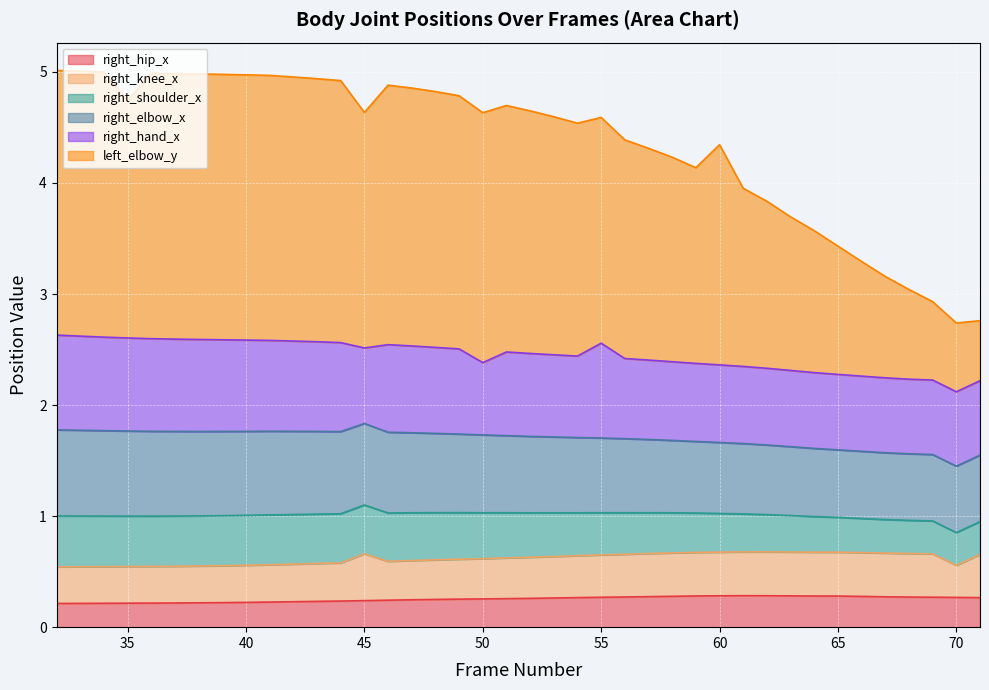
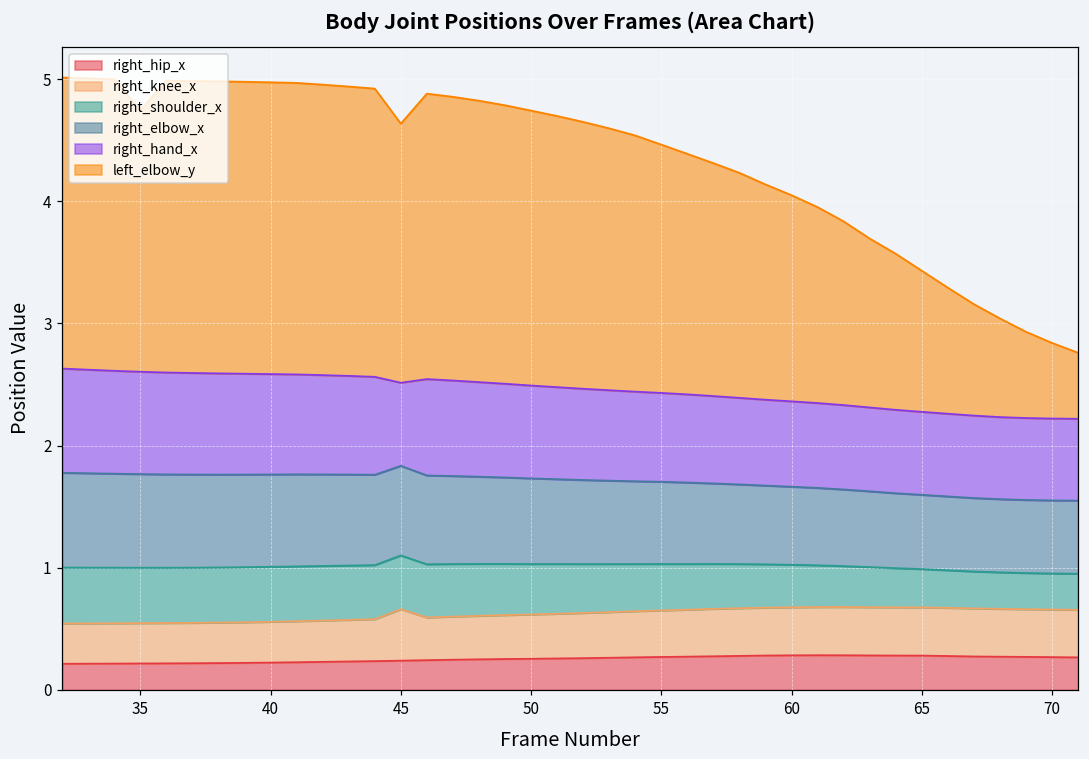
right_hand_x, 50: 0.65 -> 0.76
right_hand_x, 55: 0.85 -> 0.73
left_elbow_y, 60: 1.98 -> 1.69
right_knee_x, 70: 0.29 -> 0.39
